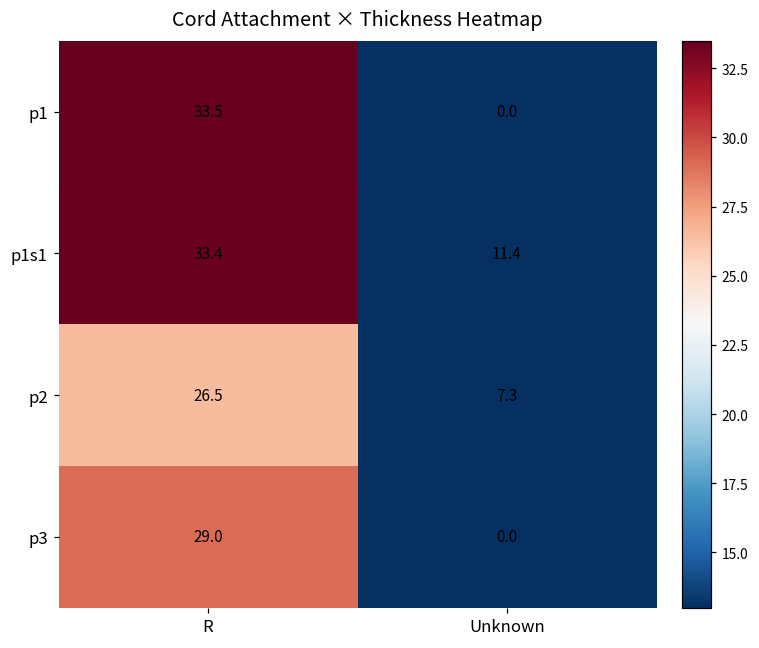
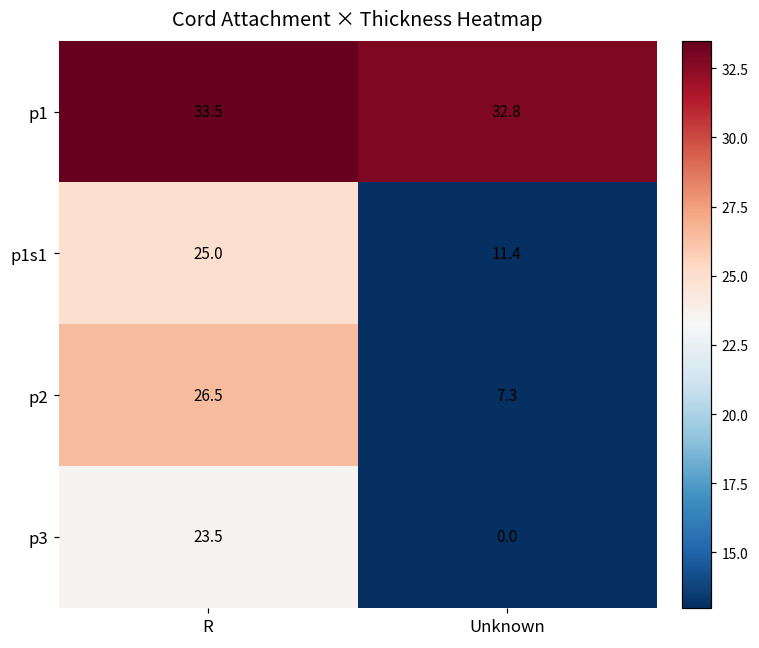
p1, Unknown: 0.0 -> 32.8
p1s1, R: 33.4 -> 25.0
p3, R: 29.0 -> 23.5
